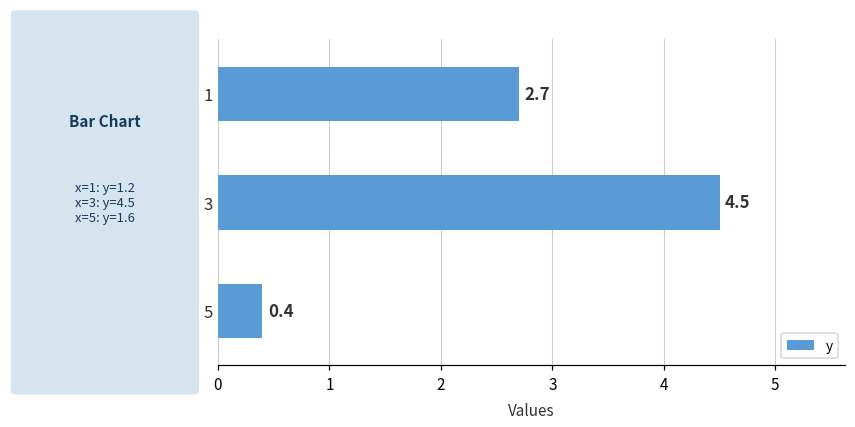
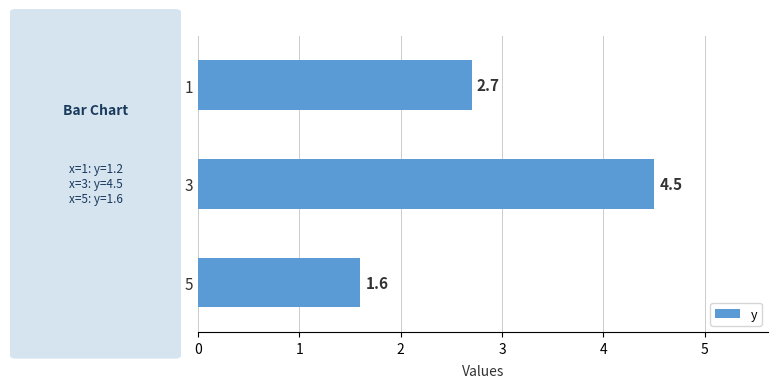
5: 0.4 -> 1.6
